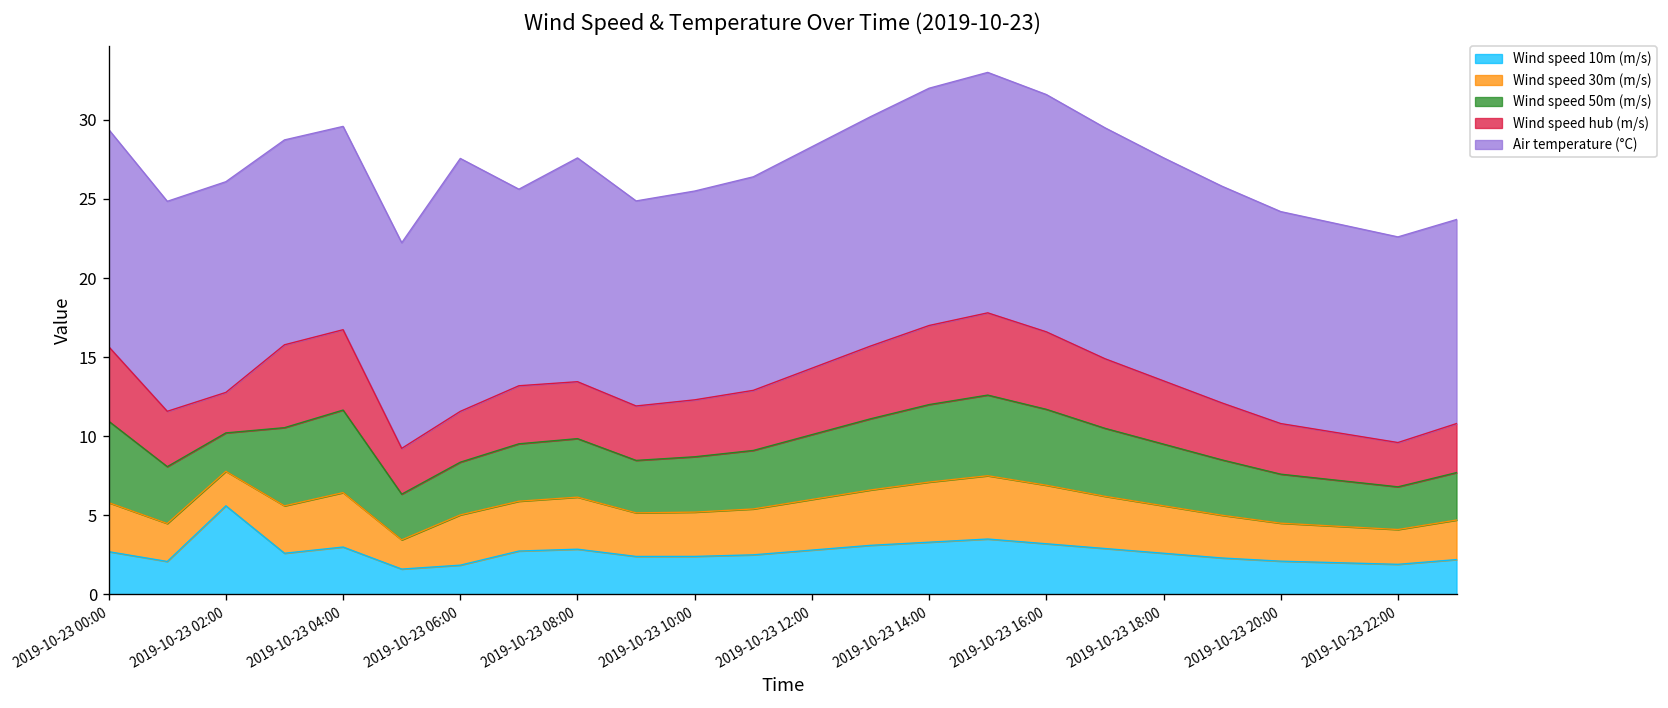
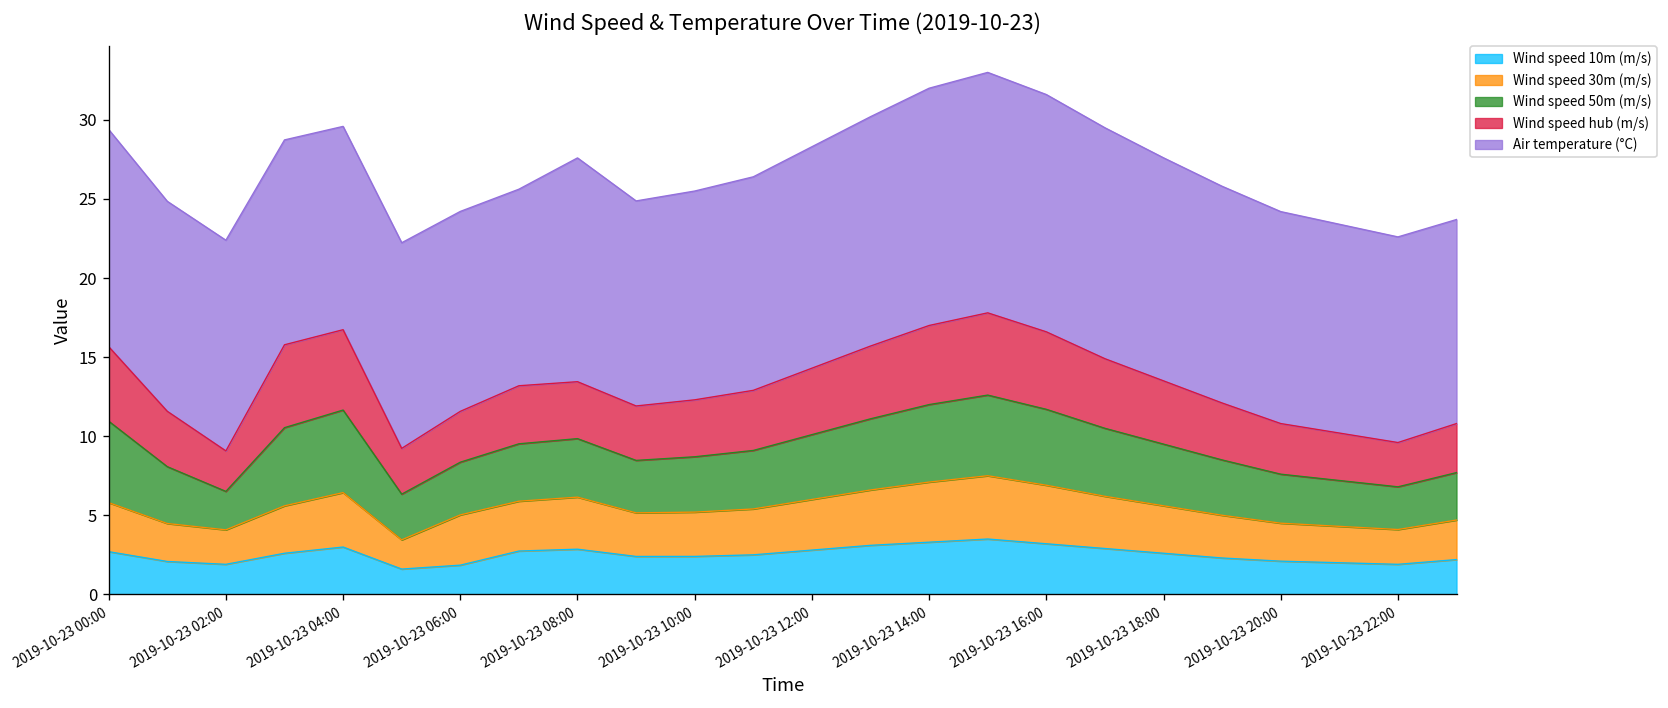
Wind speed 10m (m/s), 2019-10-23 02:00: 5.6 -> 1.9
Air temperature (°C), 2019-10-23 06:00: 16.0 -> 12.6
